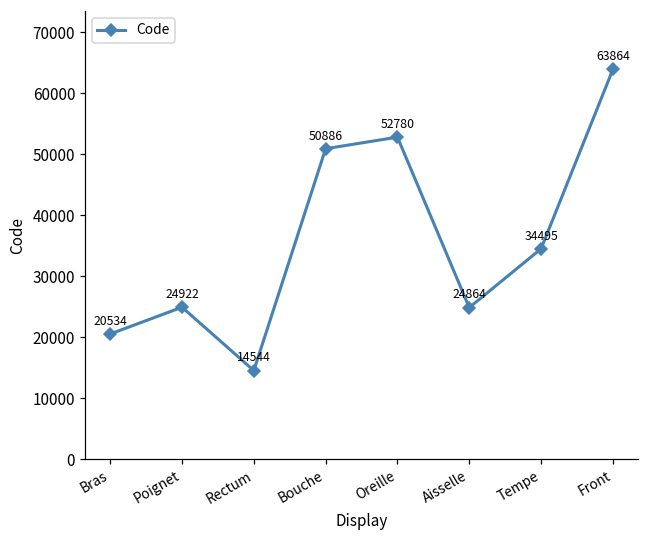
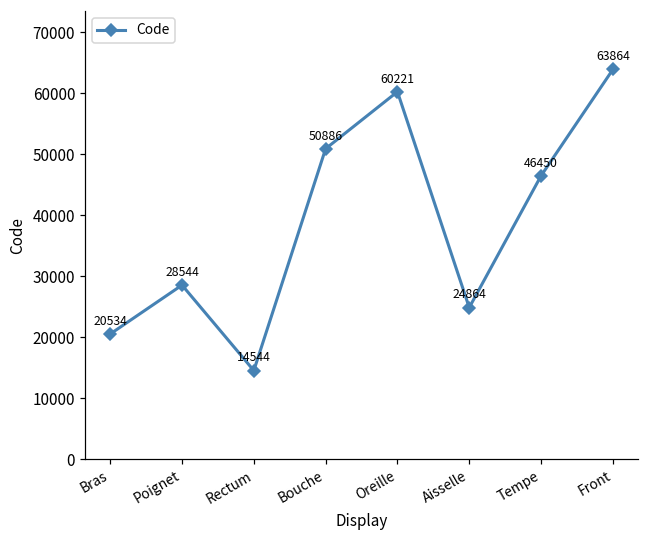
Poignet: 24922 -> 28544
Oreille: 52780 -> 60221
Tempe: 34495 -> 46450
